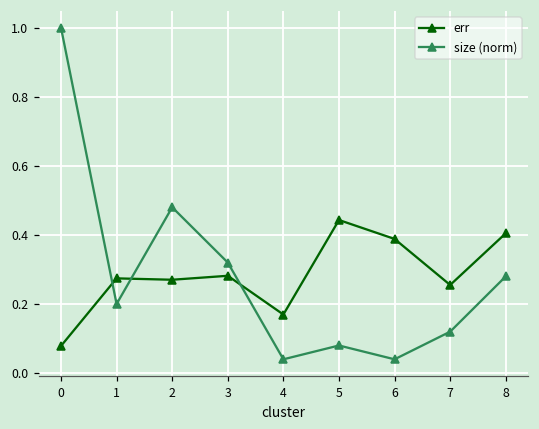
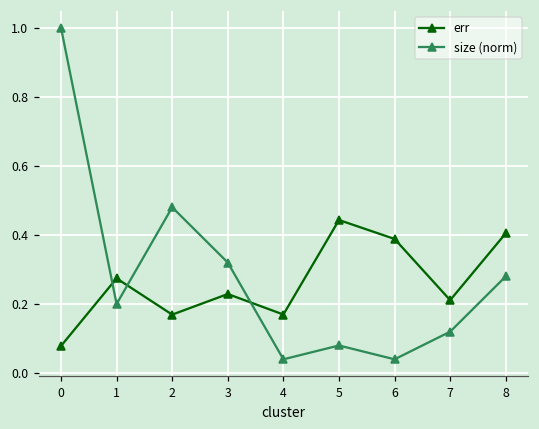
err, 2: 0.27 -> 0.17
err, 3: 0.28 -> 0.23
err, 7: 0.26 -> 0.21
